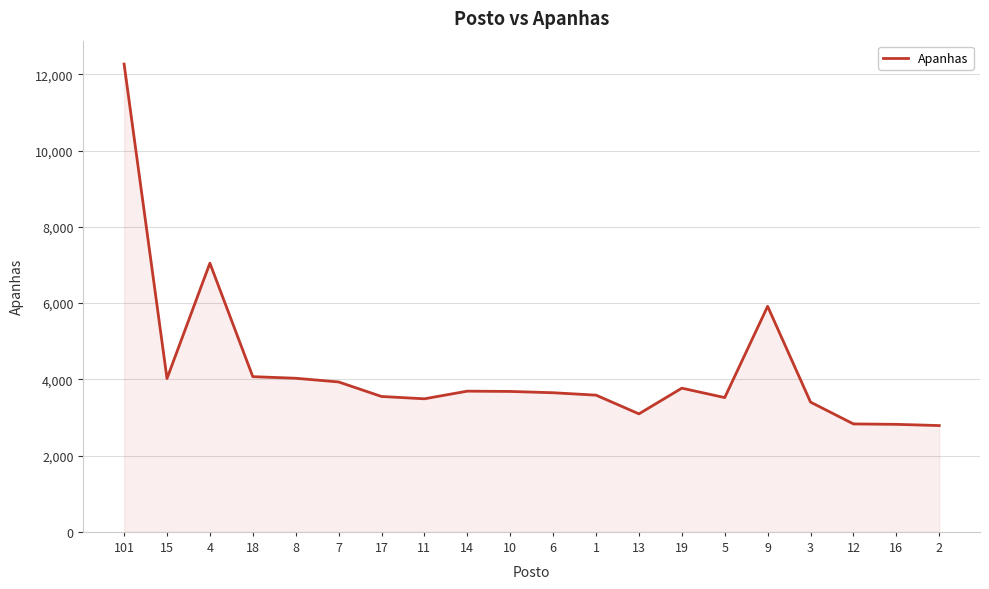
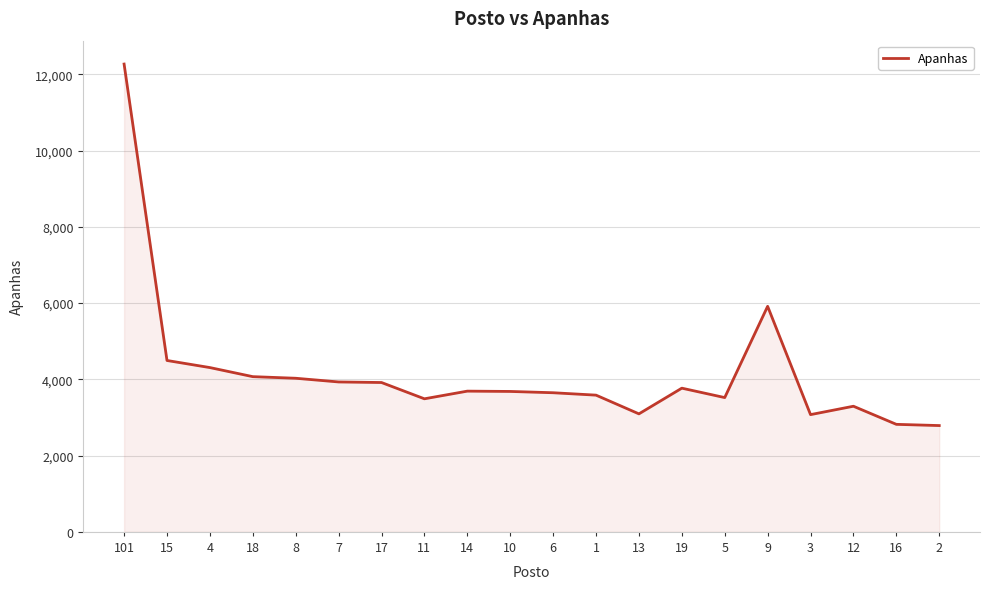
15: 4,000 -> 4,500
4: 7,000 -> 4,300
17: 3,600 -> 3,900
3: 3,400 -> 3,100
12: 2,800 -> 3,300
